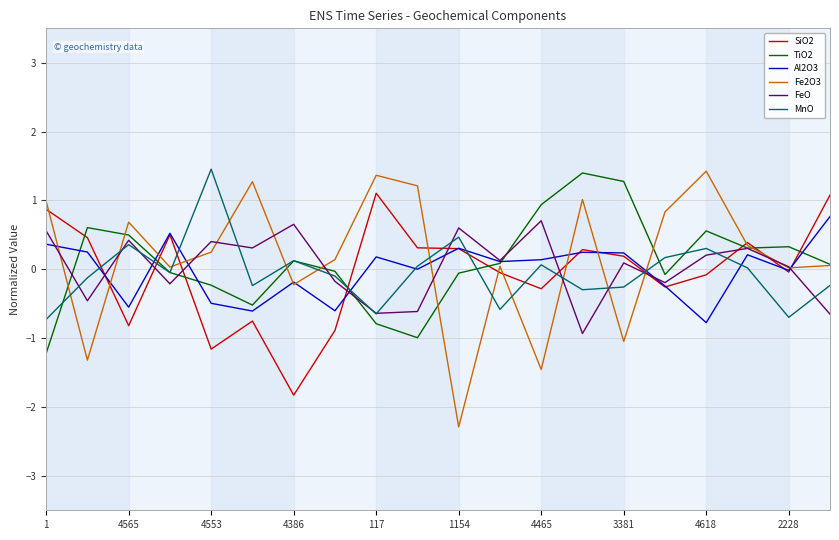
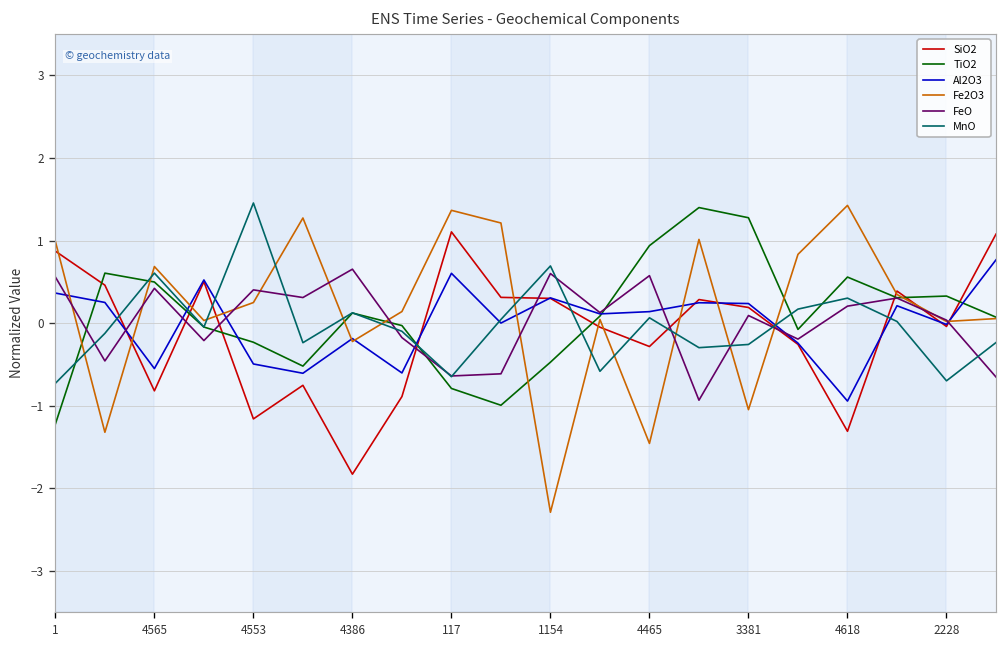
MnO, 4565: 0.4 -> 0.6
Al2O3, 117: 0.2 -> 0.6
TiO2, 1154: -0.1 -> -0.5
MnO, 1154: 0.5 -> 0.7
FeO, 4465: 0.7 -> 0.6
SiO2, 4618: -0.1 -> -1.3
Al2O3, 4618: -0.8 -> -0.9
